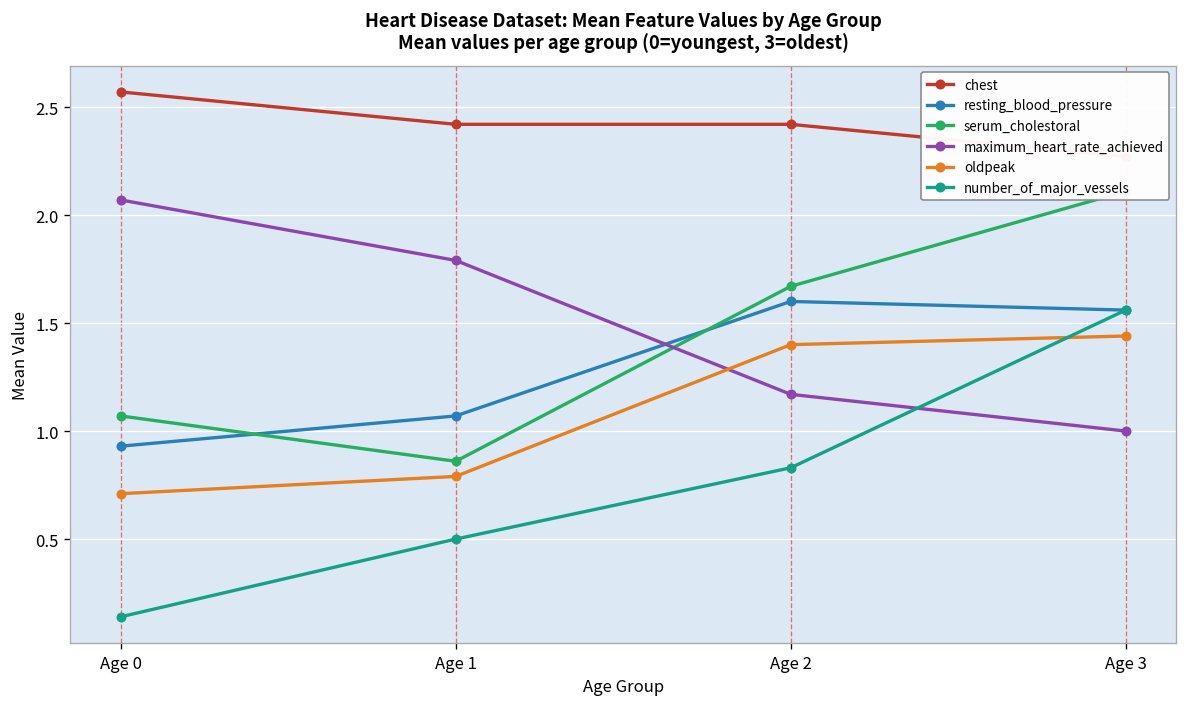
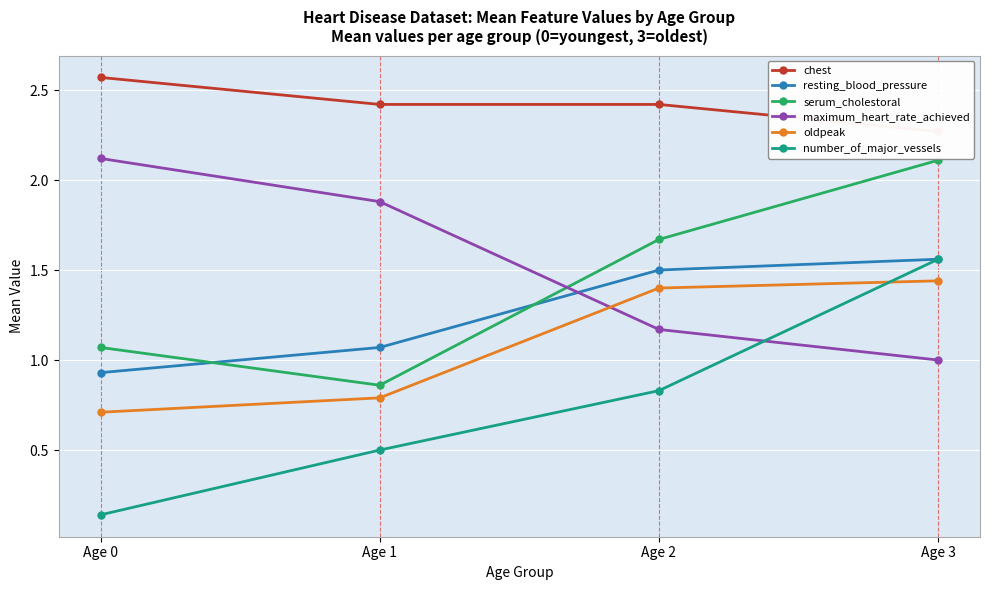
maximum_heart_rate_achieved, Age 0: 2.07 -> 2.12
maximum_heart_rate_achieved, Age 1: 1.79 -> 1.88
resting_blood_pressure, Age 2: 1.6 -> 1.5
